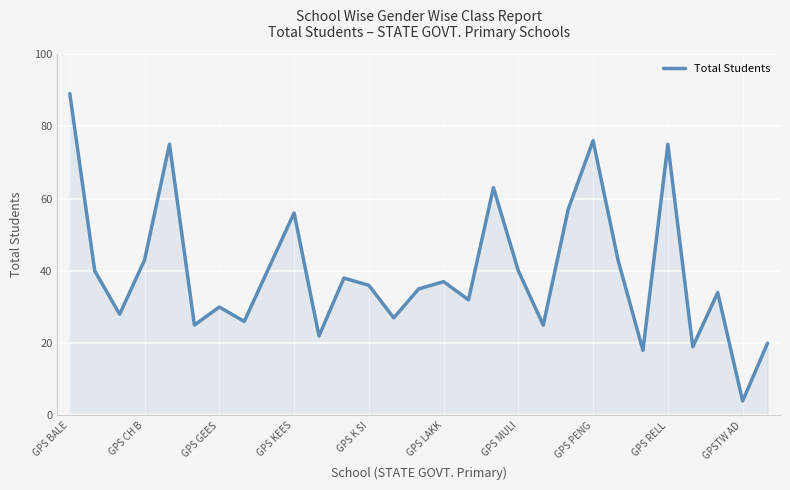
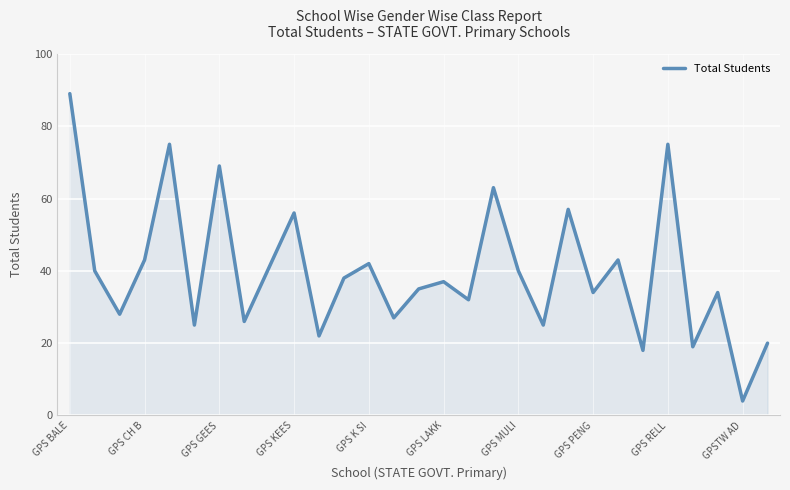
GPS GEES: 30 -> 69
GPS K SI: 36 -> 42
GPS PENG: 76 -> 34
